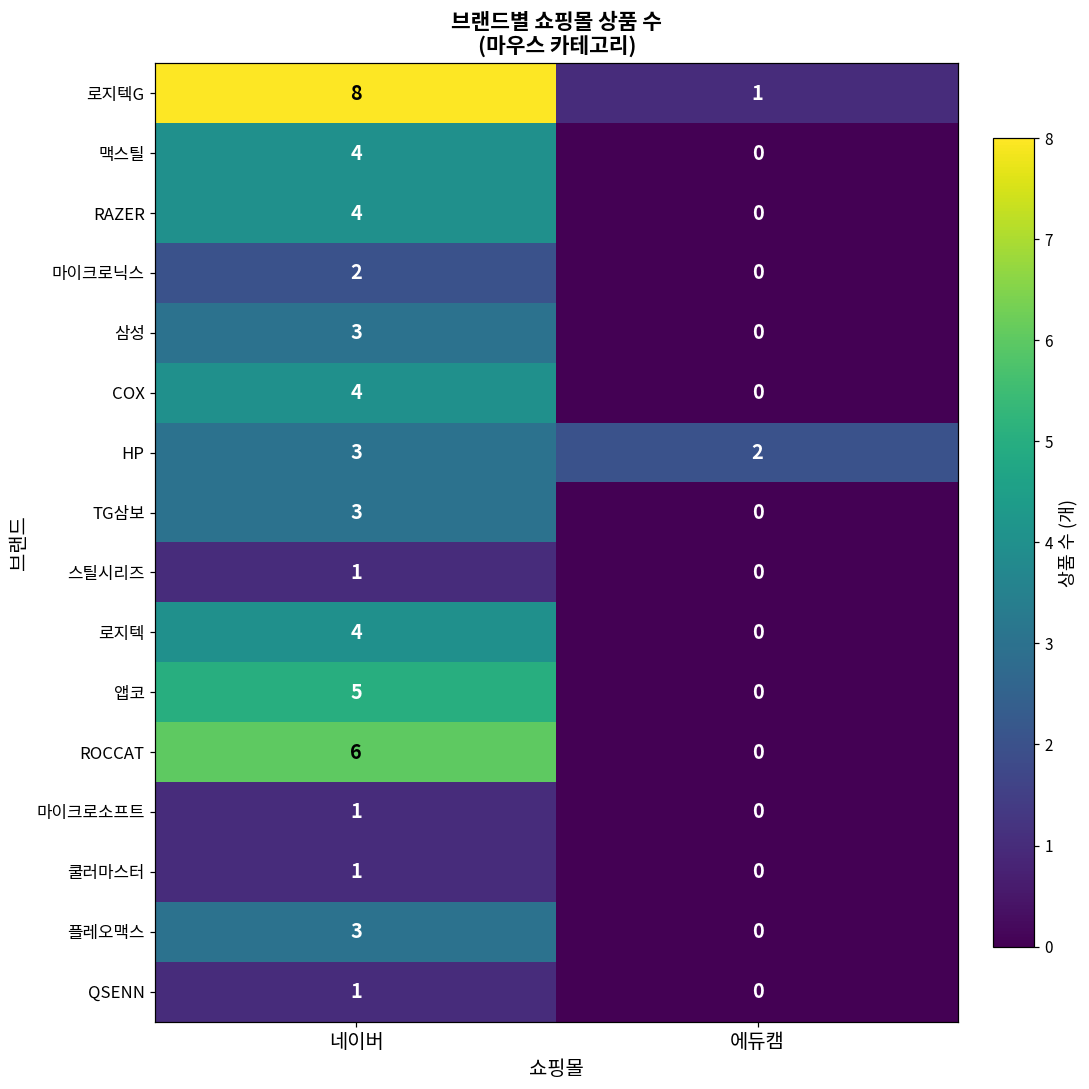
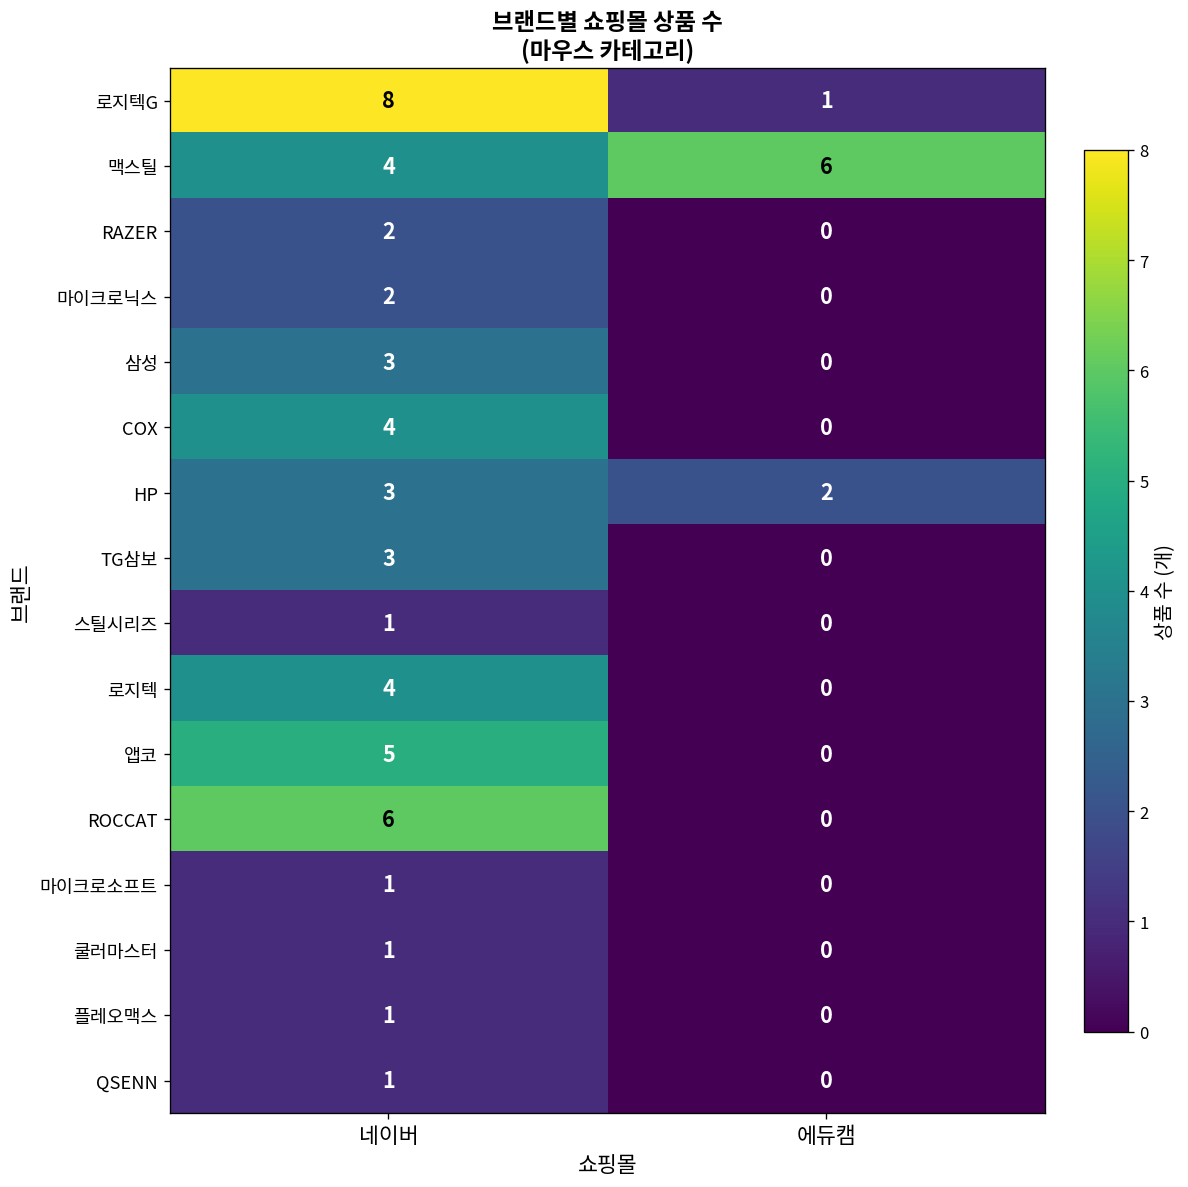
맥스틸, 에듀캠: 0 -> 6
RAZER, 네이버: 4 -> 2
플레오맥스, 네이버: 3 -> 1
